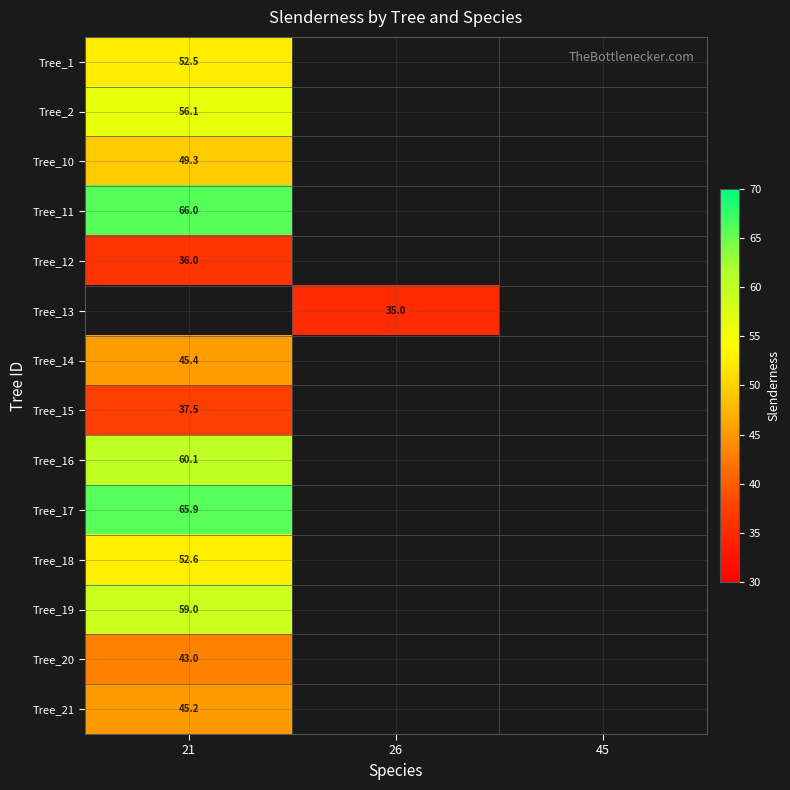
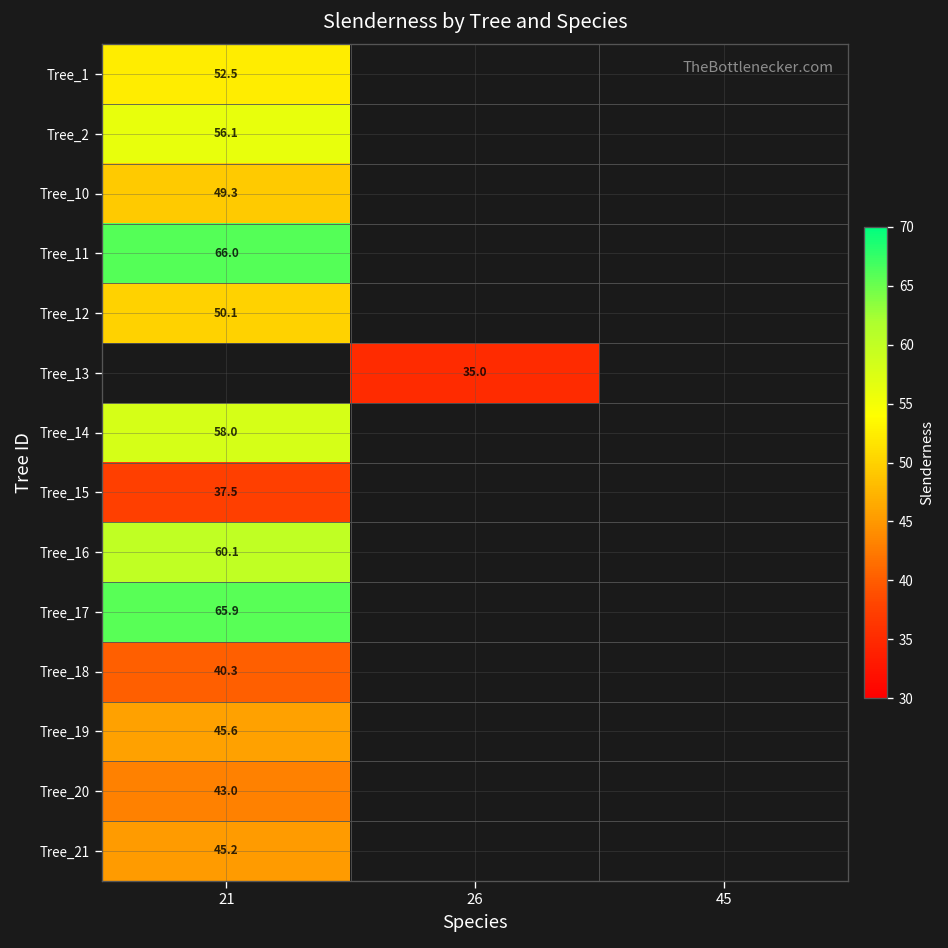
Tree_12, 21: 36.0 -> 50.1
Tree_14, 21: 45.4 -> 58.0
Tree_18, 21: 52.6 -> 40.3
Tree_19, 21: 59.0 -> 45.6
